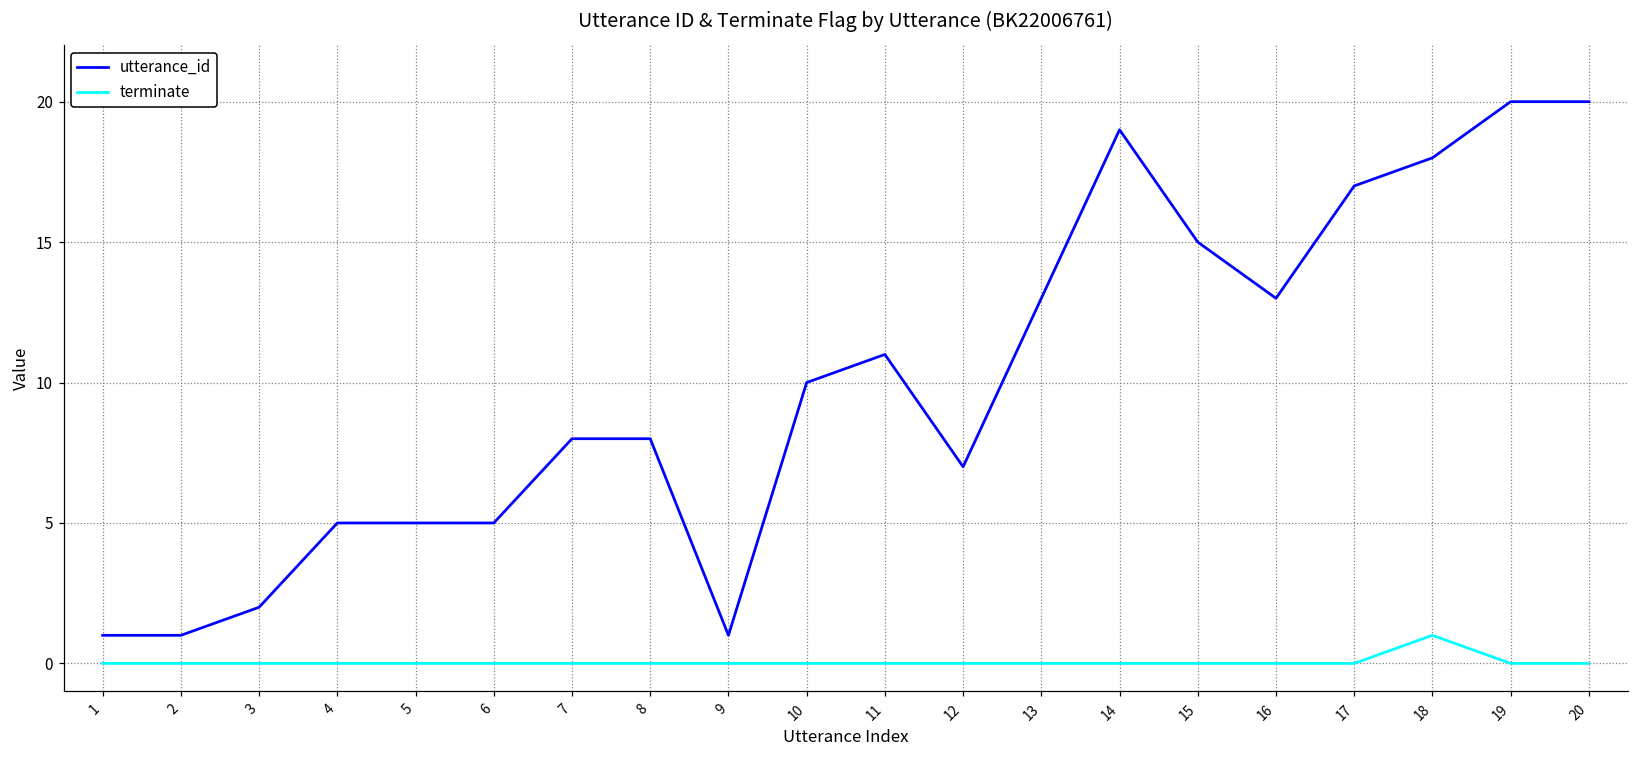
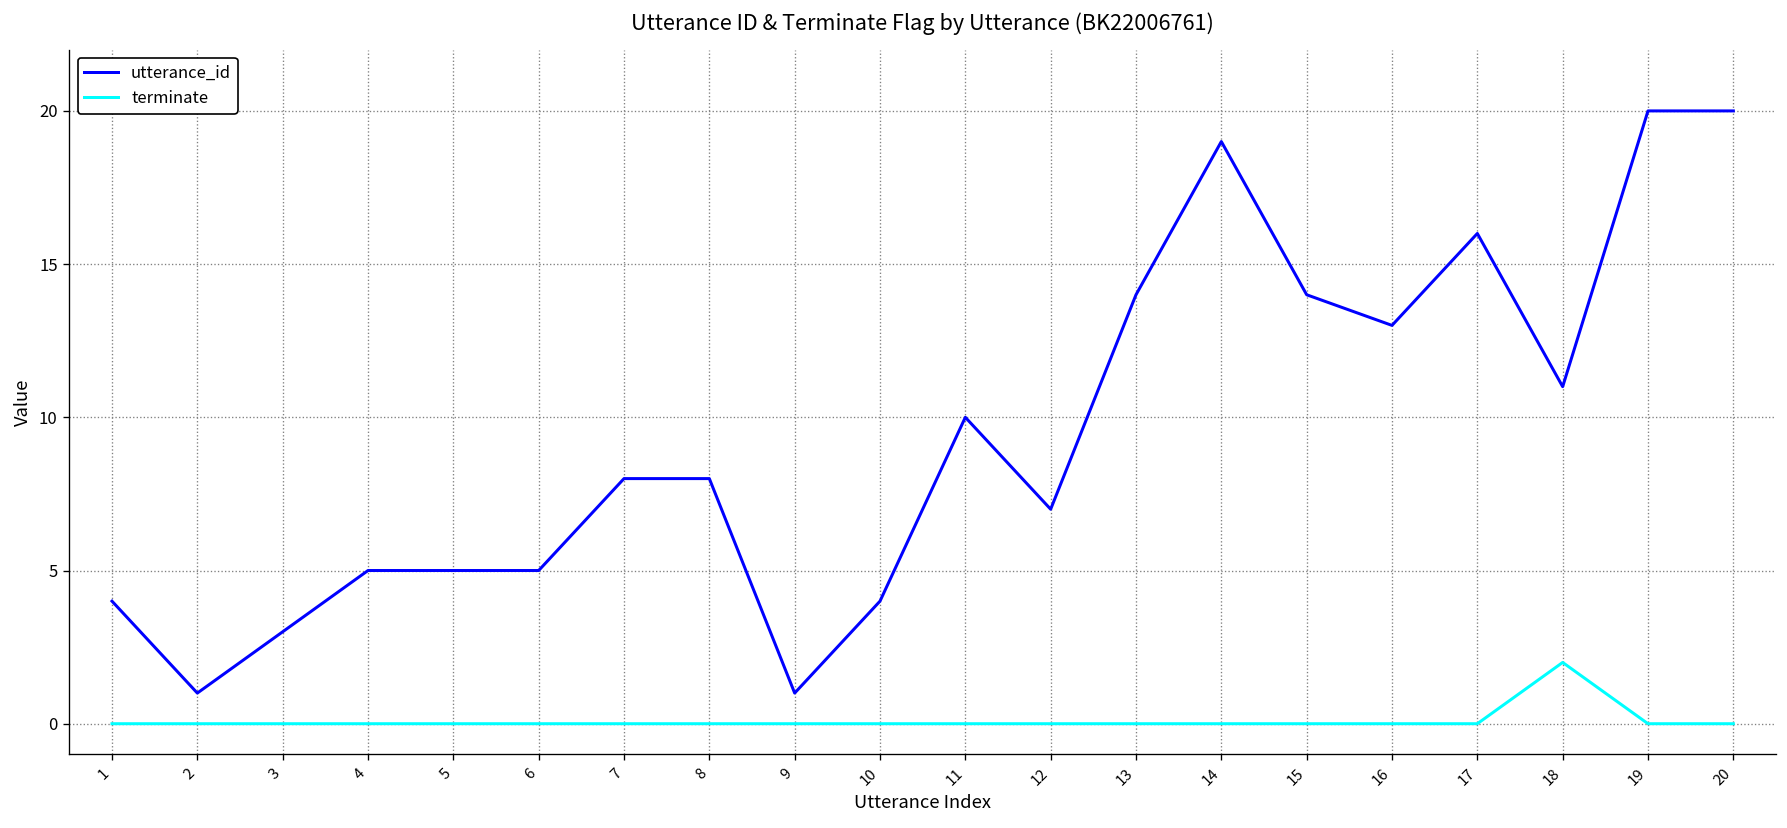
utterance_id, 1: 1 -> 4
utterance_id, 3: 2 -> 3
utterance_id, 10: 10 -> 4
utterance_id, 11: 11 -> 10
utterance_id, 13: 13 -> 14
utterance_id, 15: 15 -> 14
utterance_id, 17: 17 -> 16
utterance_id, 18: 18 -> 11
terminate, 18: 1 -> 2
